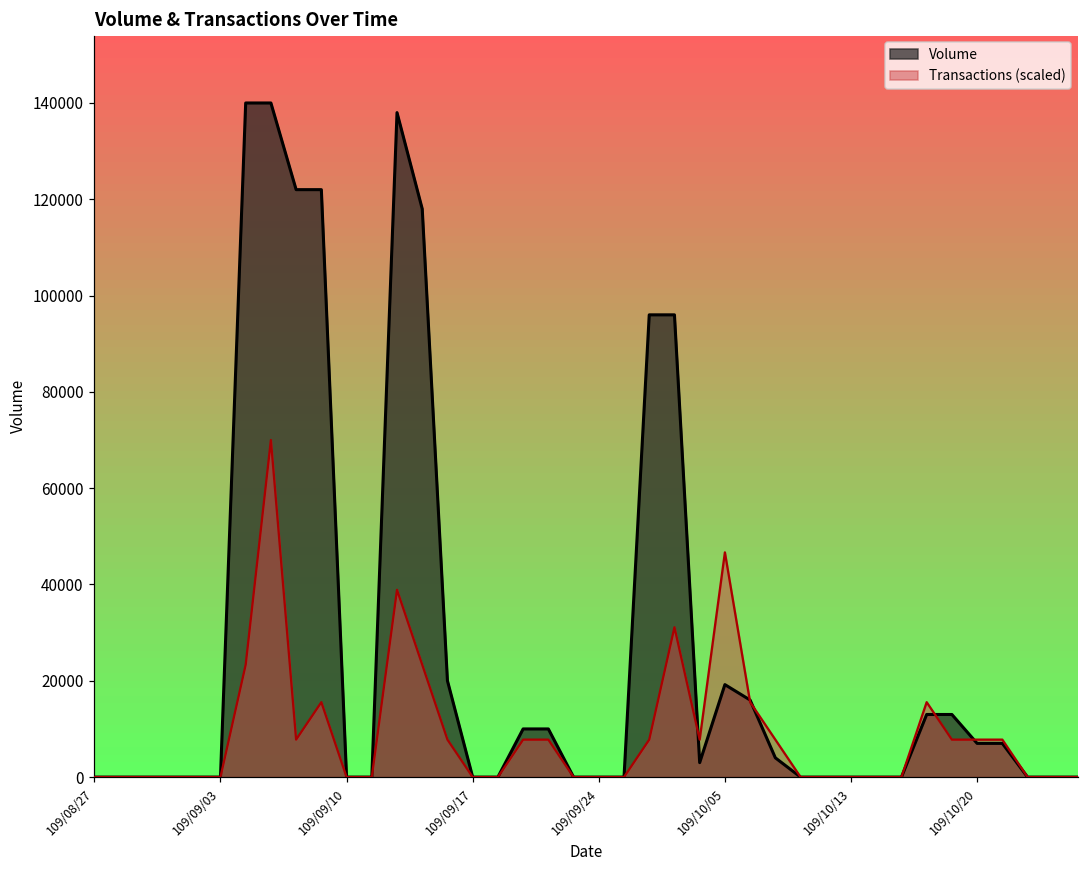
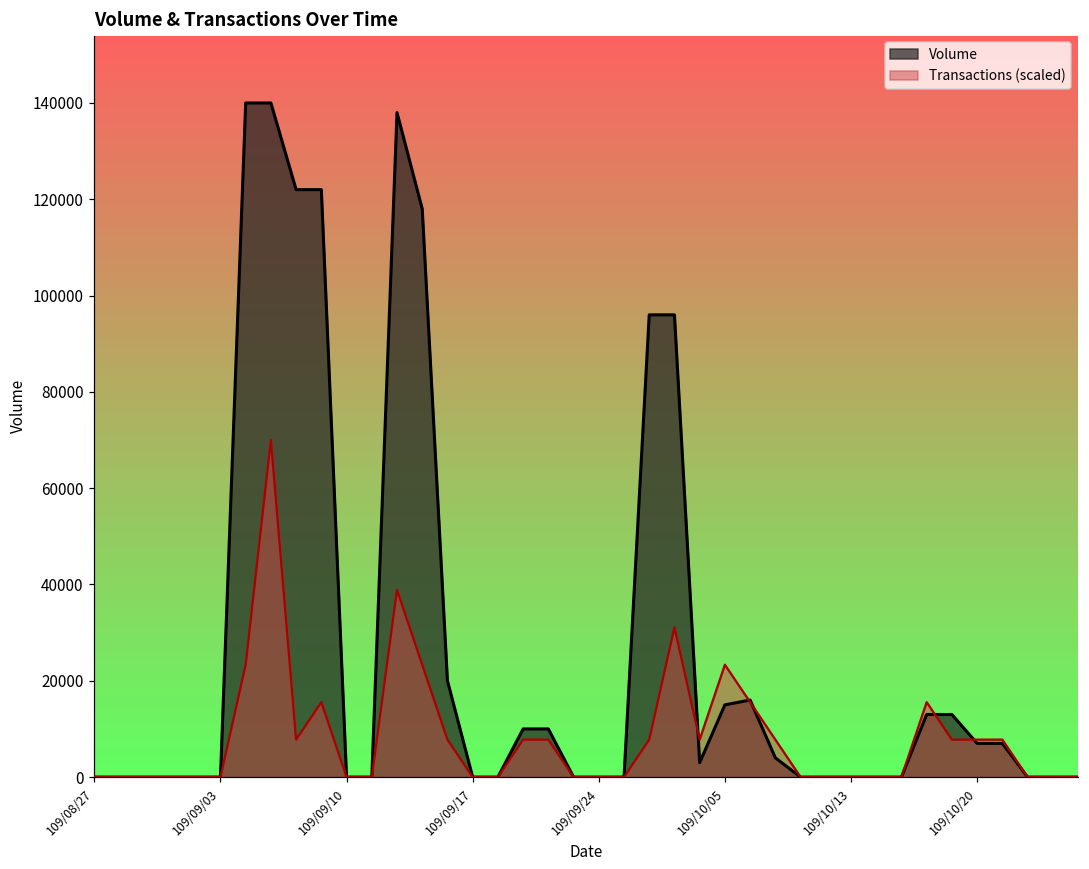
Volume, 109/10/05: 19000 -> 15000
Transactions (scaled), 109/10/05: 47000 -> 23000
